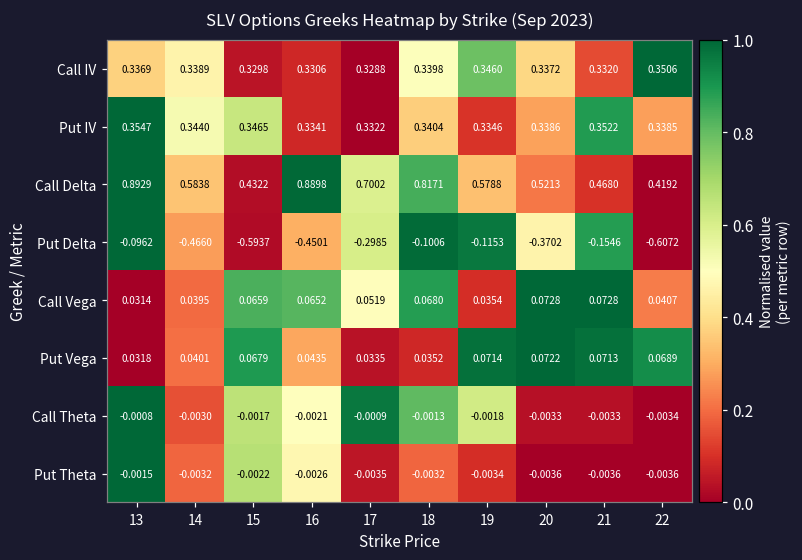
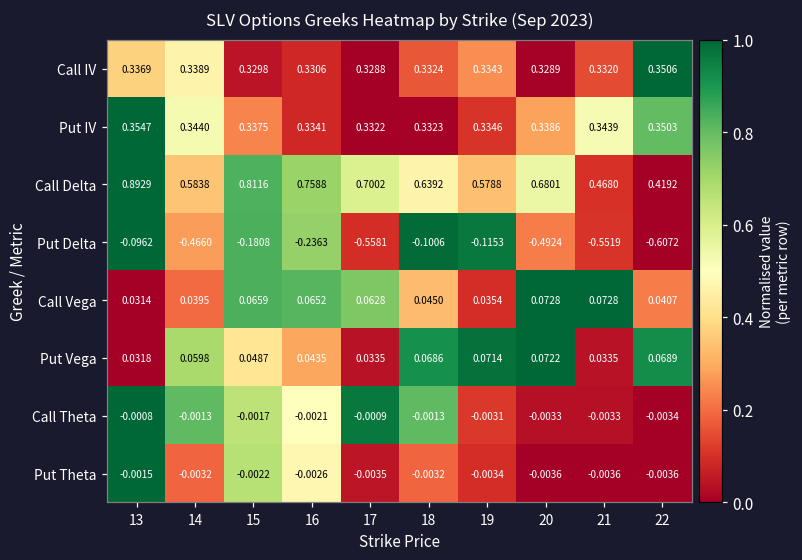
Call IV, 18: 0.3398 -> 0.3324
Call IV, 19: 0.3460 -> 0.3343
Call IV, 20: 0.3372 -> 0.3289
Put IV, 15: 0.3465 -> 0.3375
Put IV, 18: 0.3404 -> 0.3323
Put IV, 21: 0.3522 -> 0.3439
Put IV, 22: 0.3385 -> 0.3503
Call Delta, 15: 0.4322 -> 0.8116
Call Delta, 16: 0.8898 -> 0.7588
Call Delta, 18: 0.8171 -> 0.6392
Call Delta, 20: 0.5213 -> 0.6801
Put Delta, 15: -0.5937 -> -0.1808
Put Delta, 16: -0.4501 -> -0.2363
Put Delta, 17: -0.2985 -> -0.5581
Put Delta, 20: -0.3702 -> -0.4924
Put Delta, 21: -0.1546 -> -0.5519
Call Vega, 17: 0.0519 -> 0.0628
Call Vega, 18: 0.0680 -> 0.0450
Put Vega, 14: 0.0401 -> 0.0598
Put Vega, 15: 0.0679 -> 0.0487
Put Vega, 18: 0.0352 -> 0.0686
Put Vega, 21: 0.0713 -> 0.0335
Call Theta, 14: -0.0030 -> -0.0013
Call Theta, 19: -0.0018 -> -0.0031
